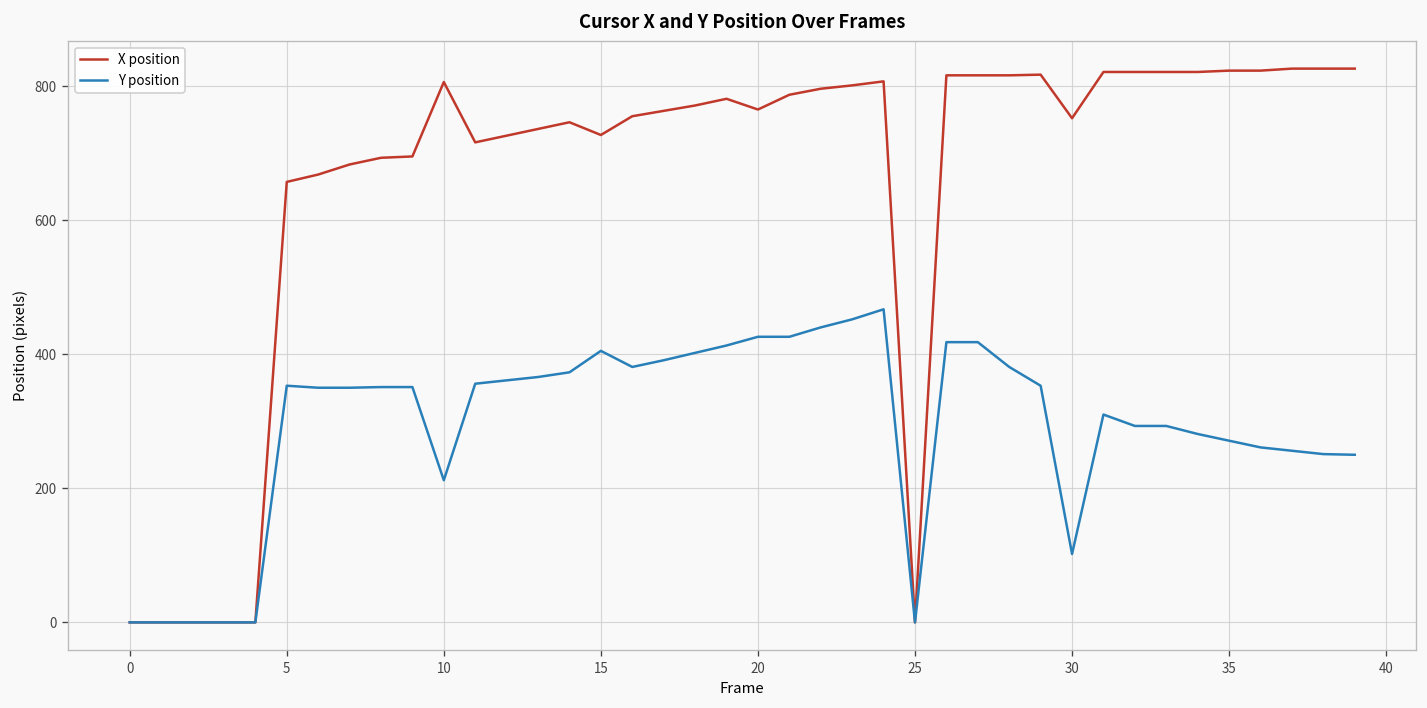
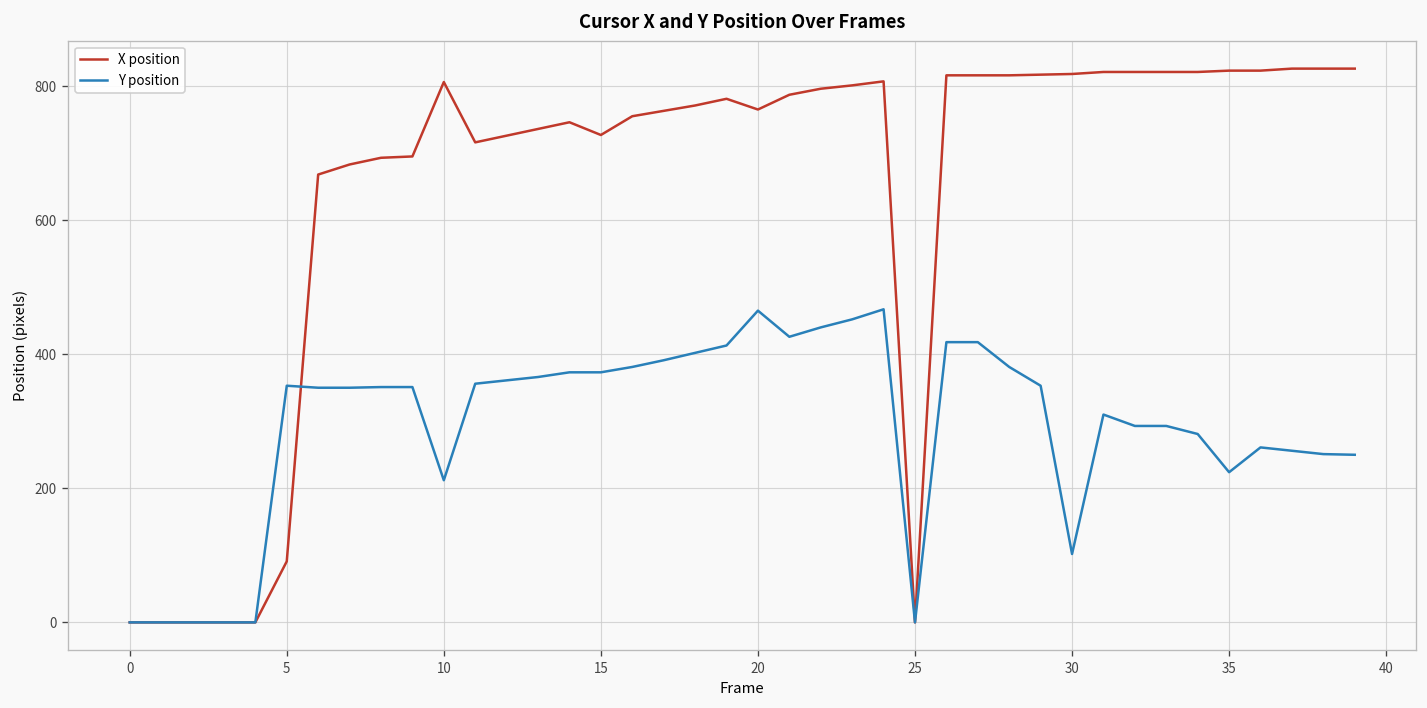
X position, 5: 660 -> 90
Y position, 15: 410 -> 370
Y position, 20: 430 -> 470
X position, 30: 750 -> 820
Y position, 35: 270 -> 220
